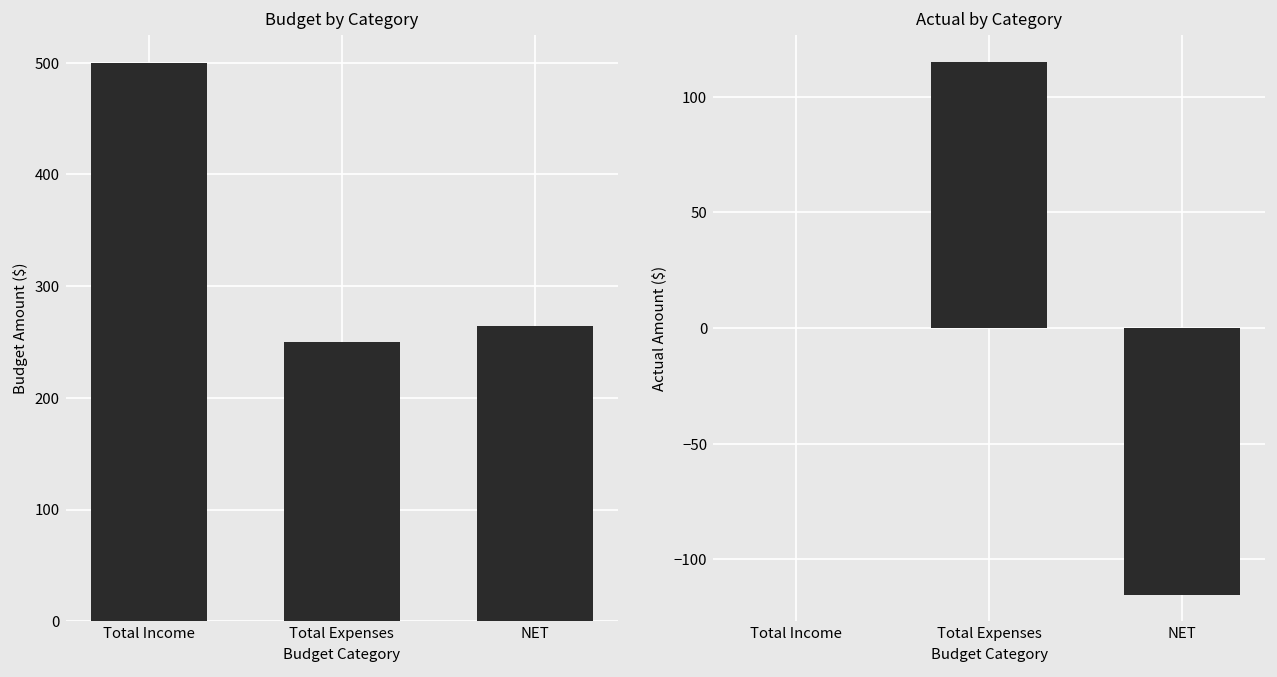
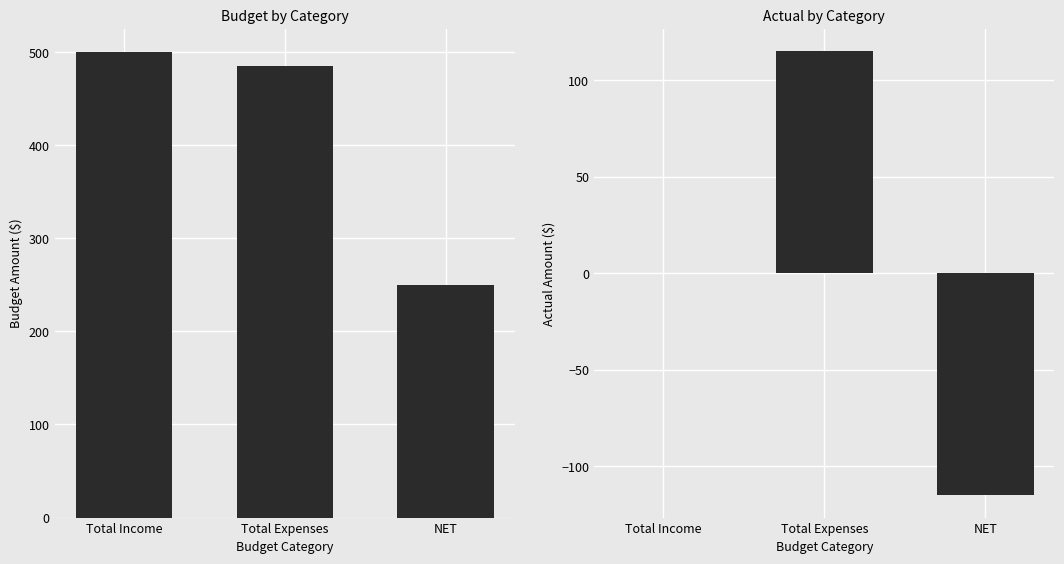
Budget by Category, Total Expenses: 250 -> 490
Budget by Category, NET: 260 -> 250
